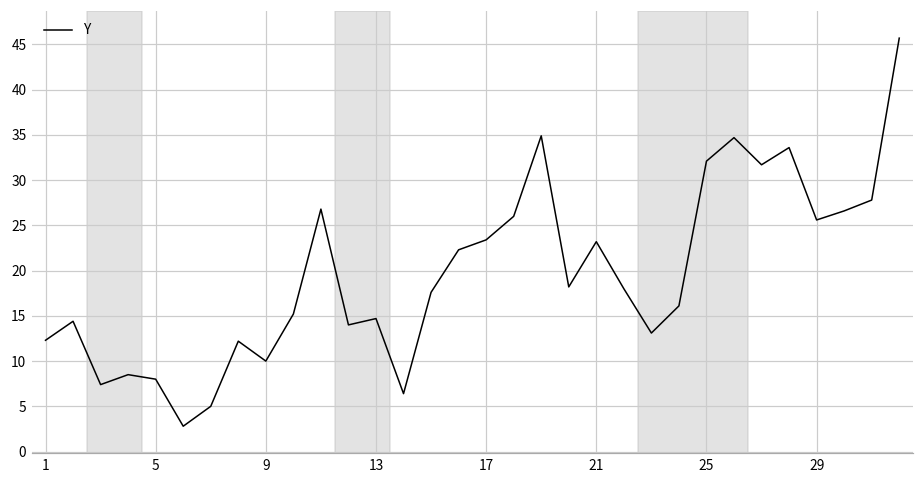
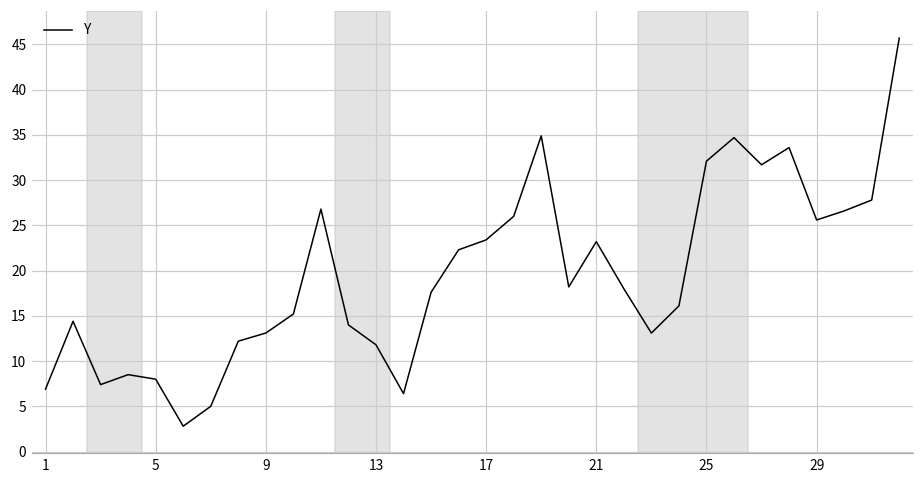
1: 12 -> 7
9: 10 -> 13
13: 15 -> 12
